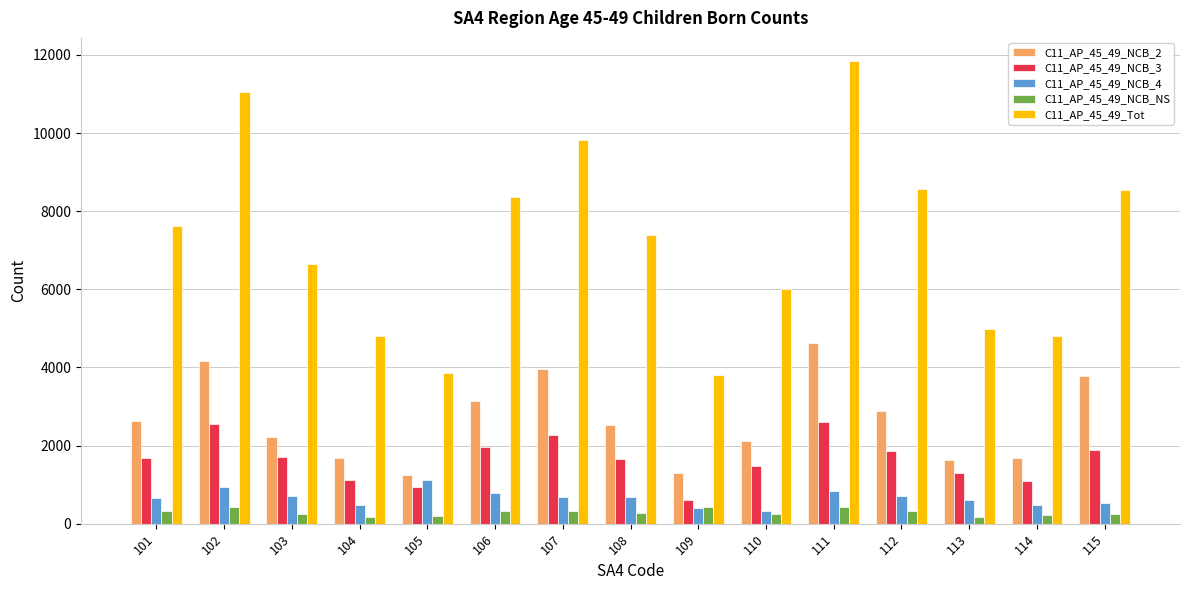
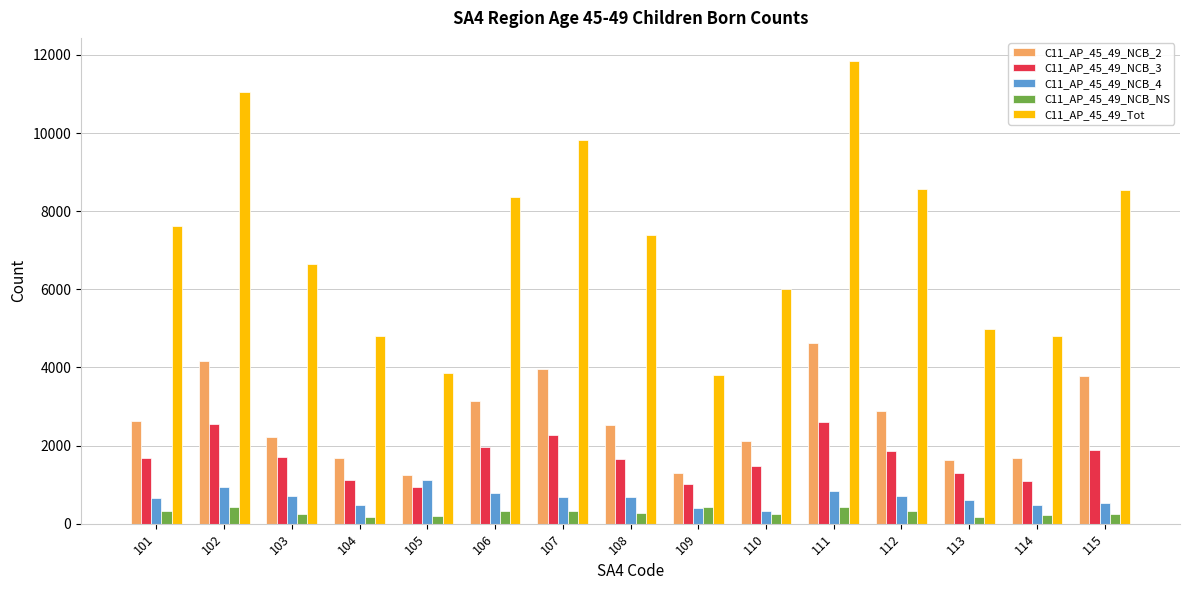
C11_AP_45_49_NCB_3, 109: 600 -> 1000
